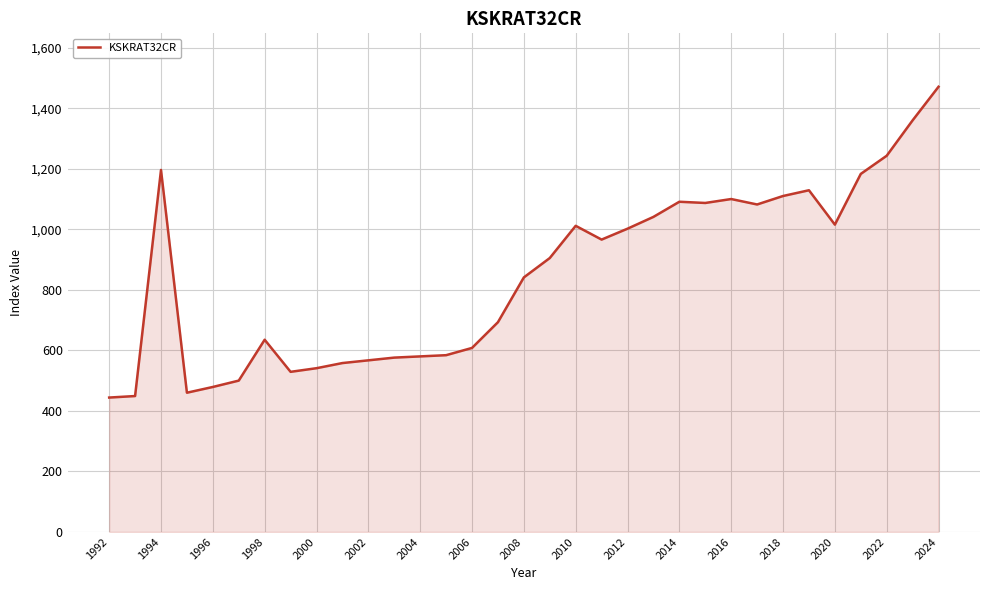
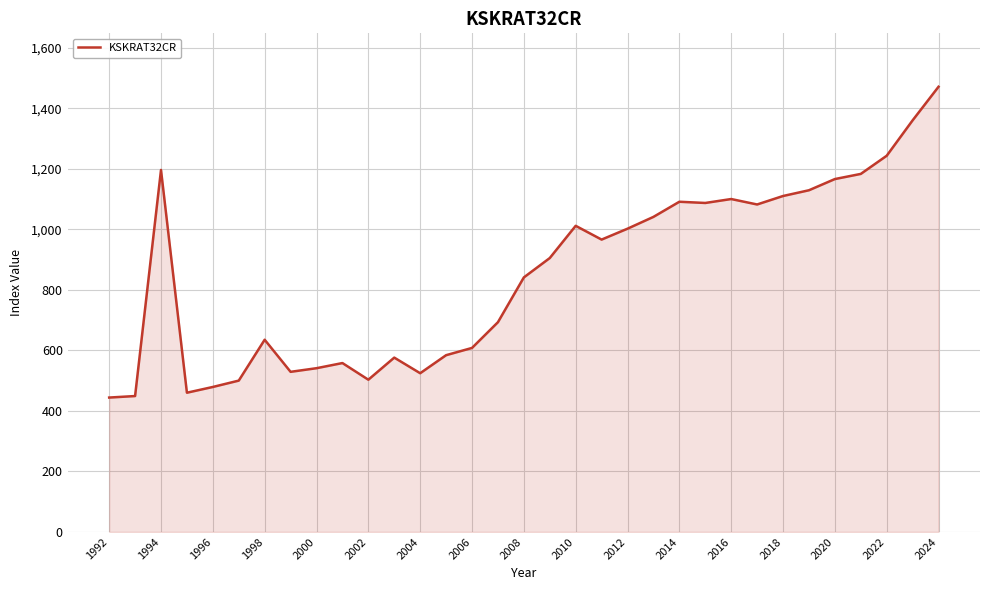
2002: 570 -> 500
2004: 580 -> 520
2020: 1,020 -> 1,170
